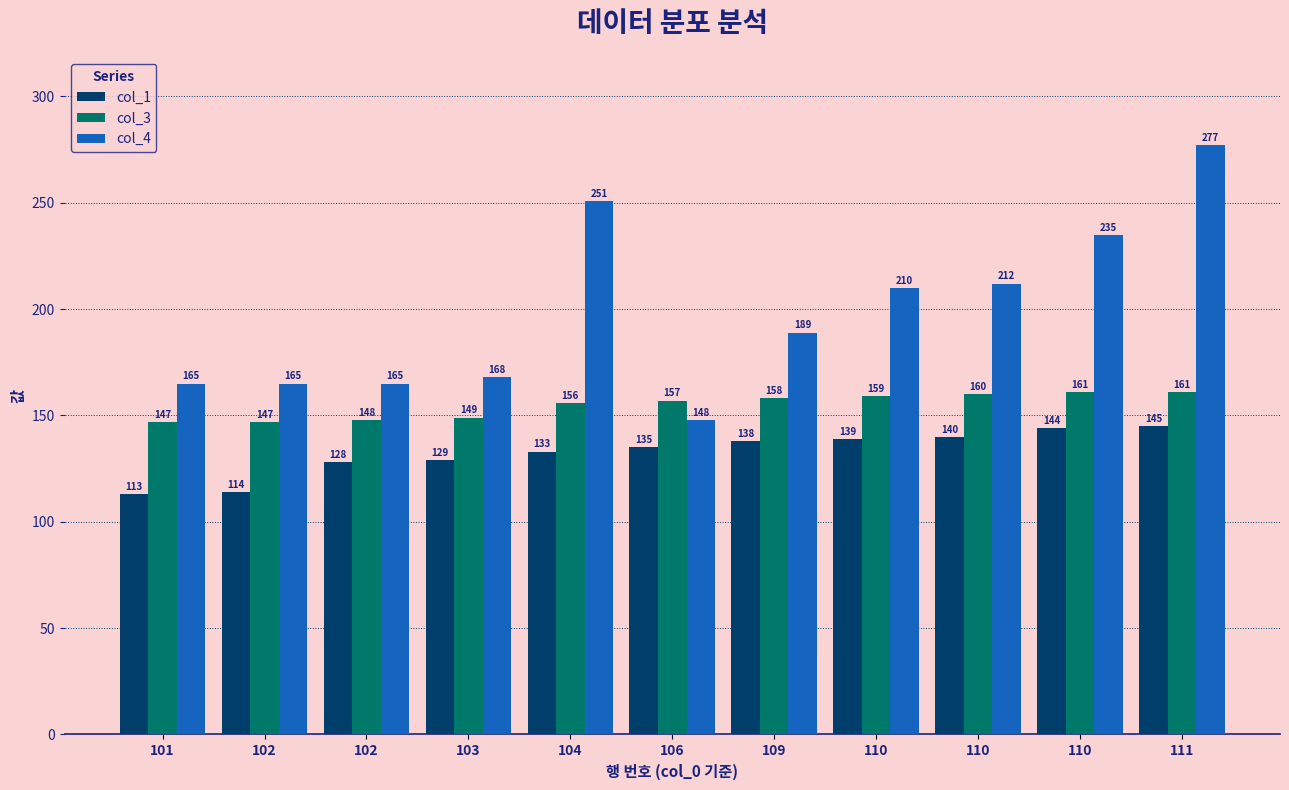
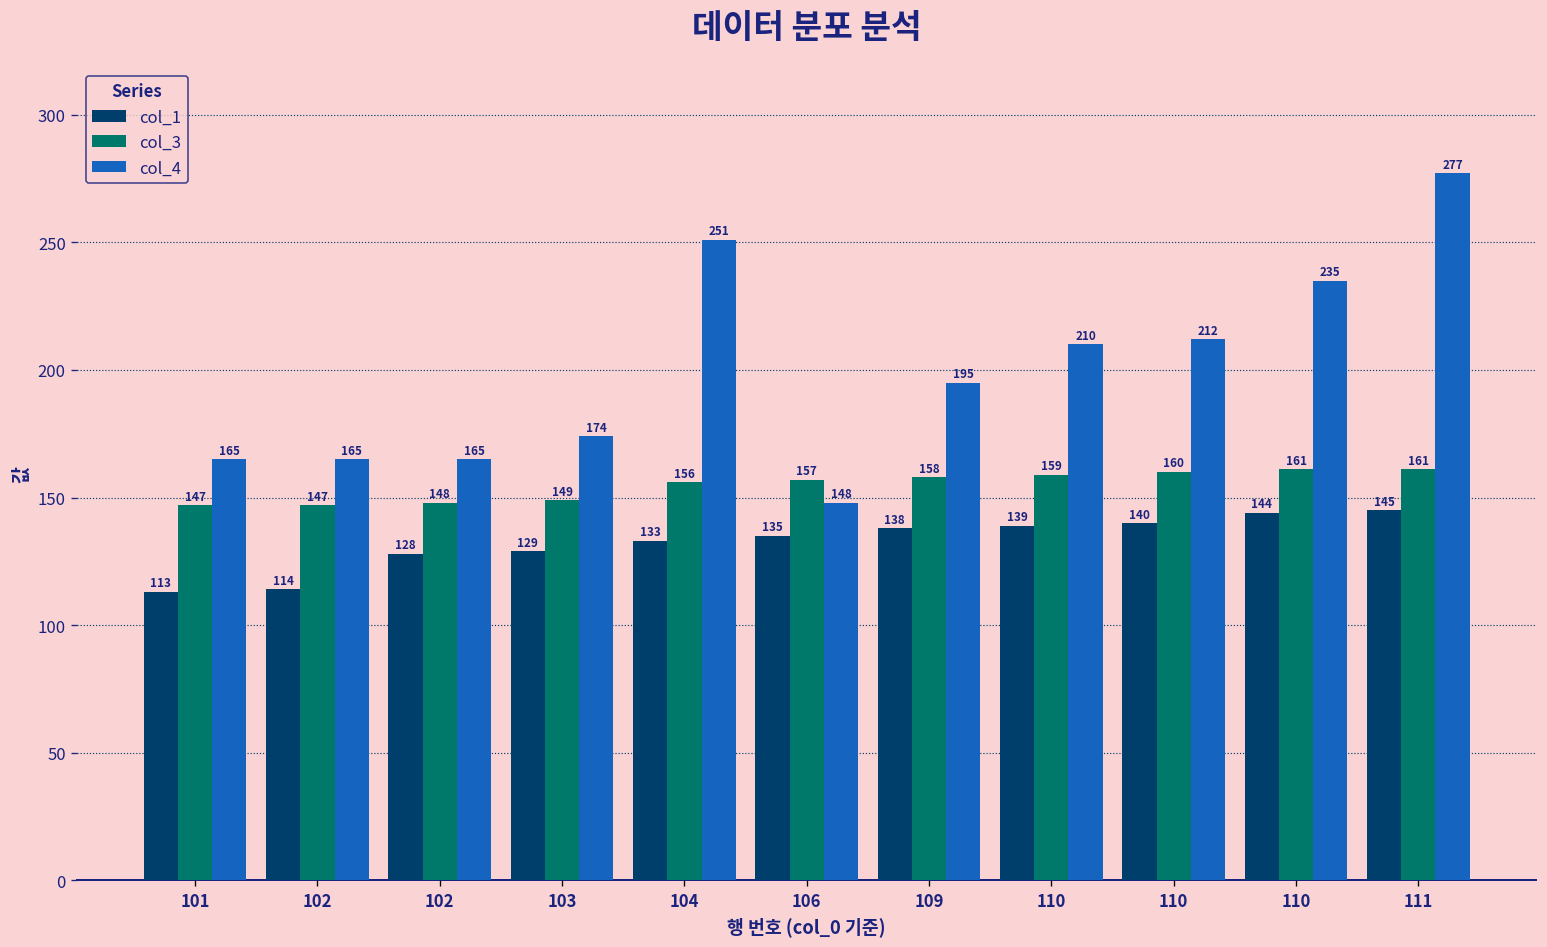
col_4, 103: 168 -> 174
col_4, 109: 189 -> 195
